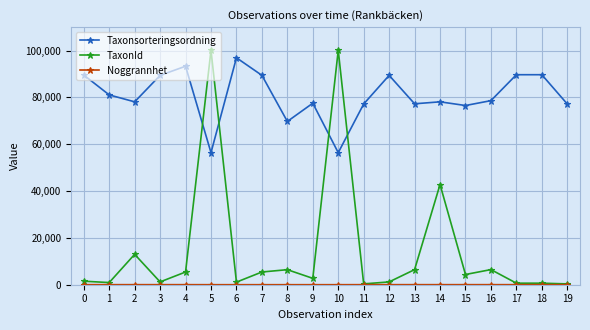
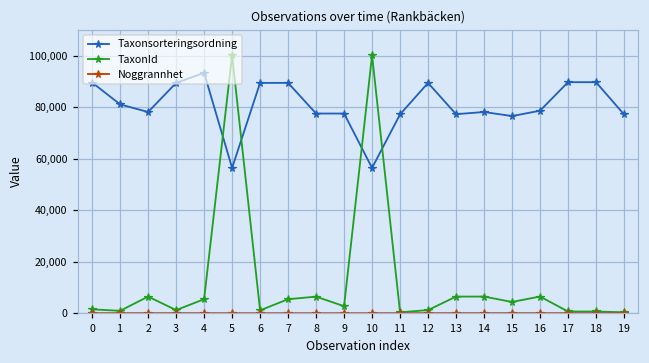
TaxonId, 2: 13,000 -> 6,000
Taxonsorteringsordning, 6: 97,000 -> 89,000
Taxonsorteringsordning, 8: 70,000 -> 78,000
TaxonId, 14: 43,000 -> 6,000
